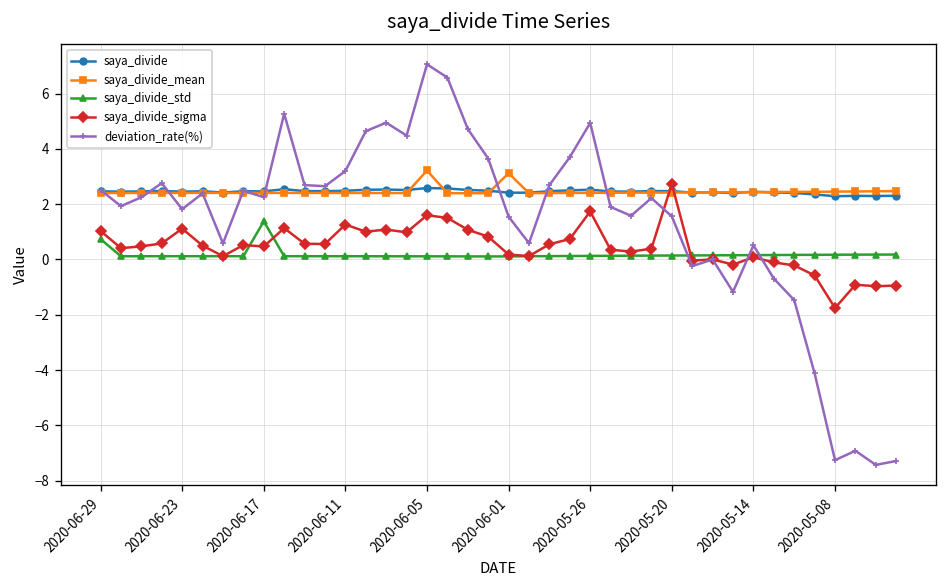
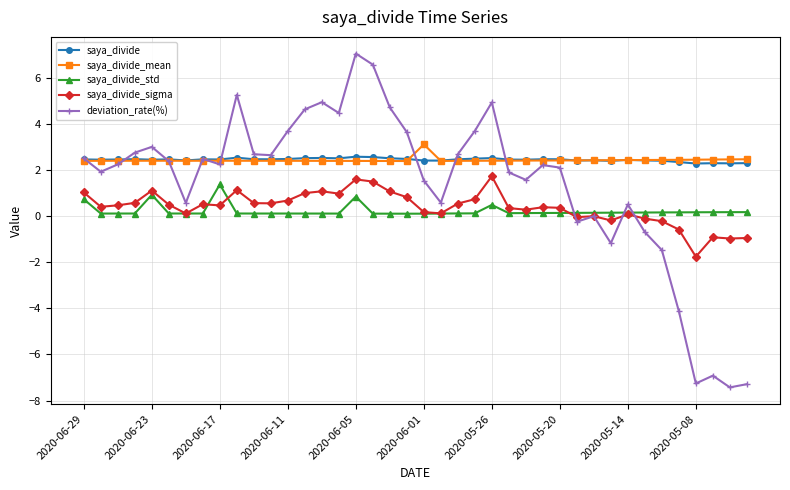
saya_divide_std, 2020-06-23: 0.1 -> 0.9
deviation_rate(%), 2020-06-23: 1.8 -> 3.0
saya_divide_sigma, 2020-06-11: 1.3 -> 0.7
deviation_rate(%), 2020-06-11: 3.2 -> 3.7
saya_divide_mean, 2020-06-05: 3.2 -> 2.4
saya_divide_std, 2020-06-05: 0.1 -> 0.9
saya_divide_std, 2020-05-26: 0.1 -> 0.5
saya_divide_sigma, 2020-05-20: 2.7 -> 0.4
deviation_rate(%), 2020-05-20: 1.6 -> 2.1
